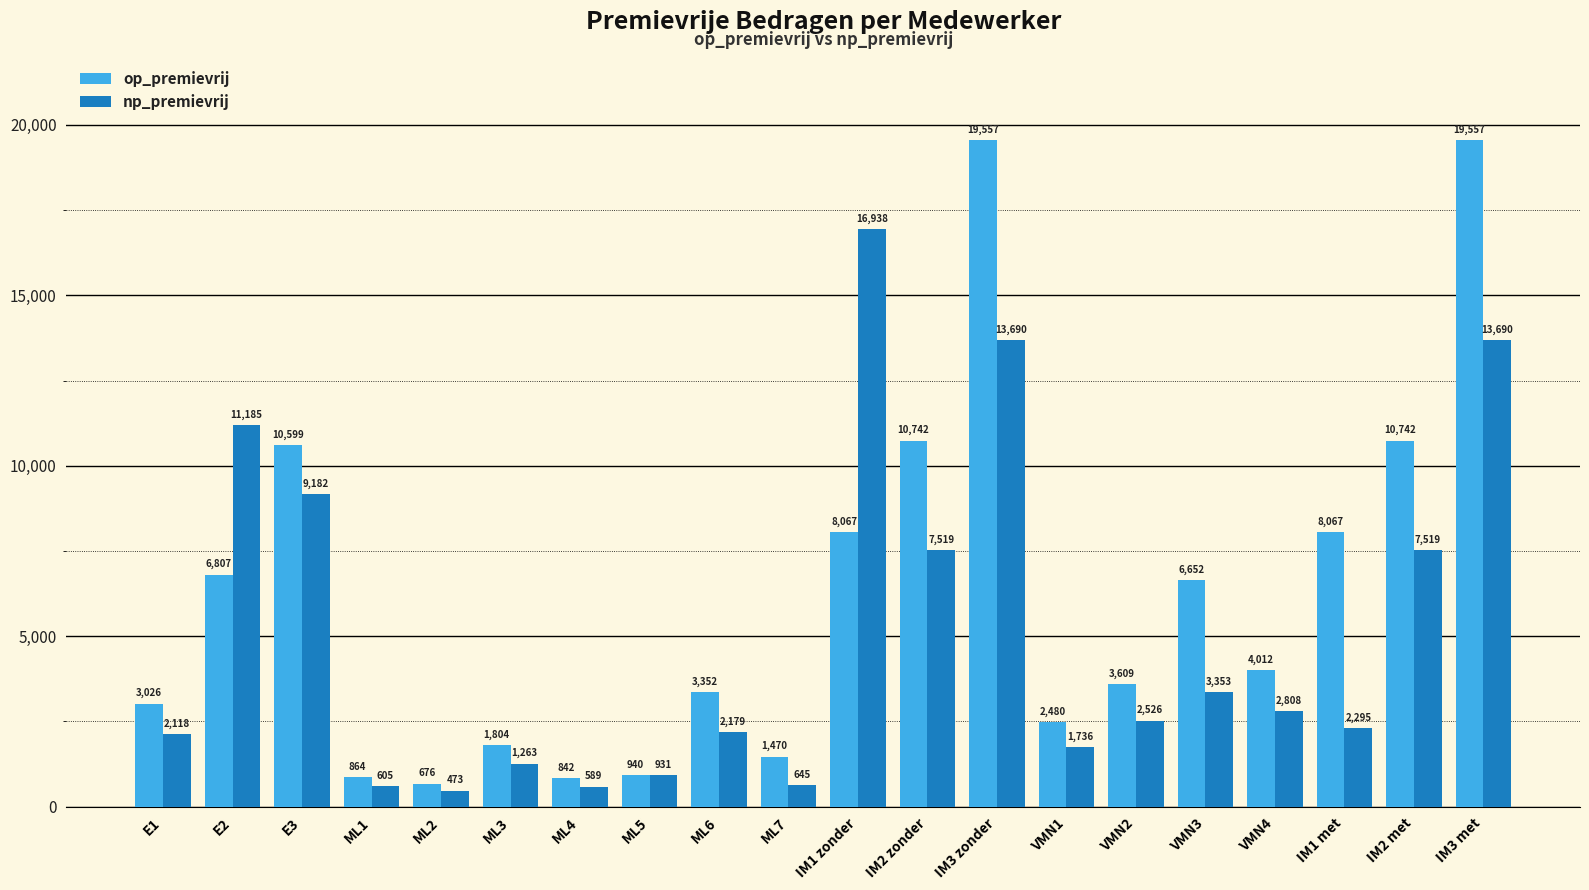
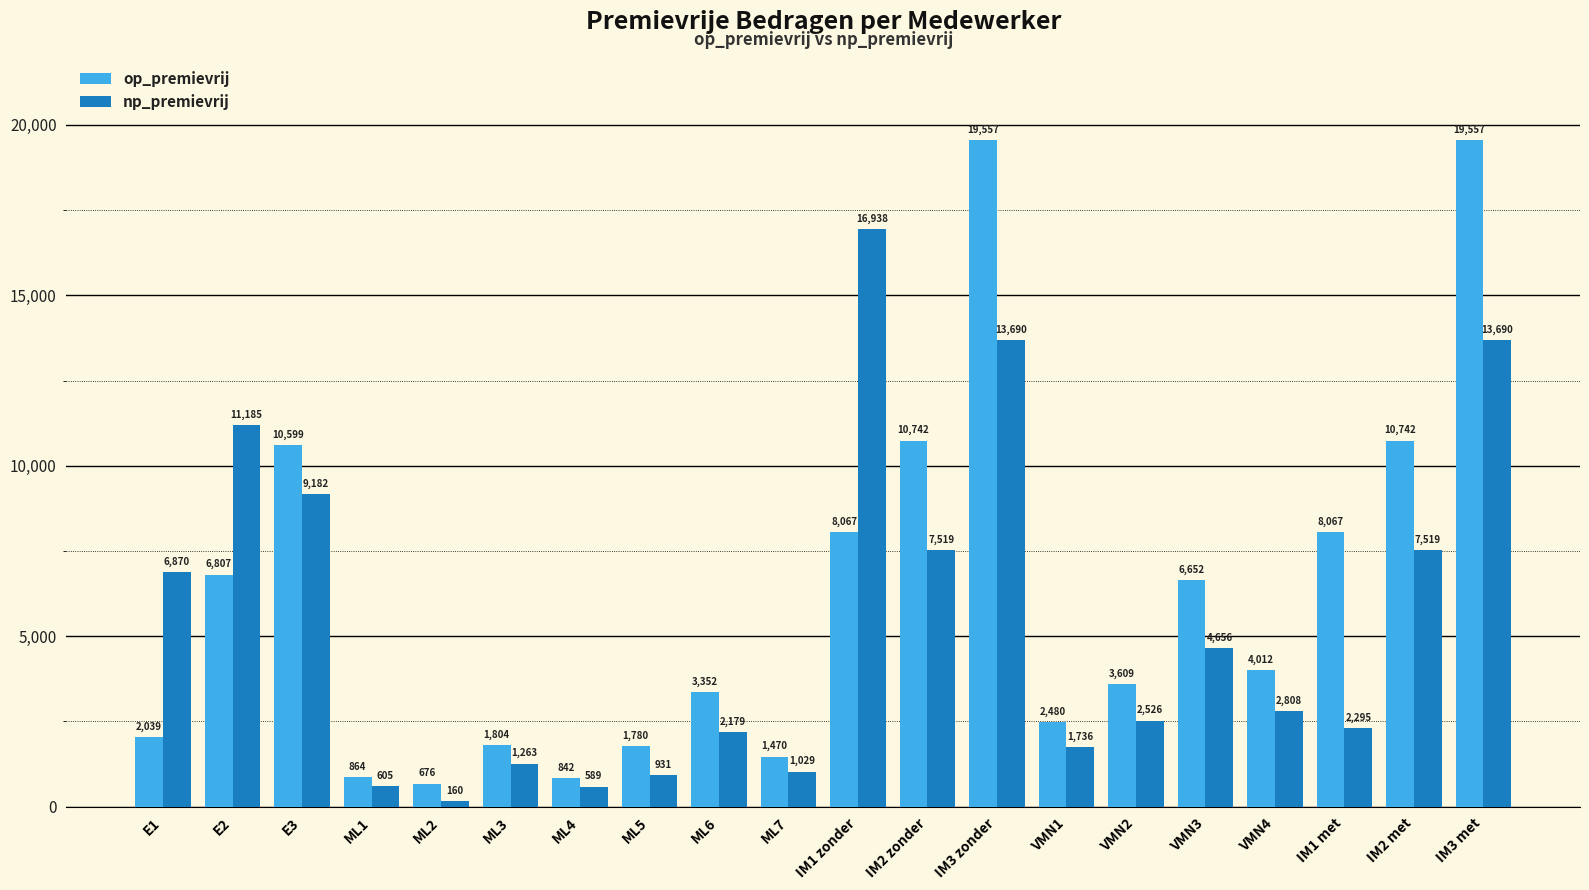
op_premievrij, E1: 3,026 -> 2,039
np_premievrij, E1: 2,118 -> 6,870
np_premievrij, ML2: 473 -> 160
op_premievrij, ML5: 940 -> 1,780
np_premievrij, ML7: 645 -> 1,029
np_premievrij, VMN3: 3,353 -> 4,656
